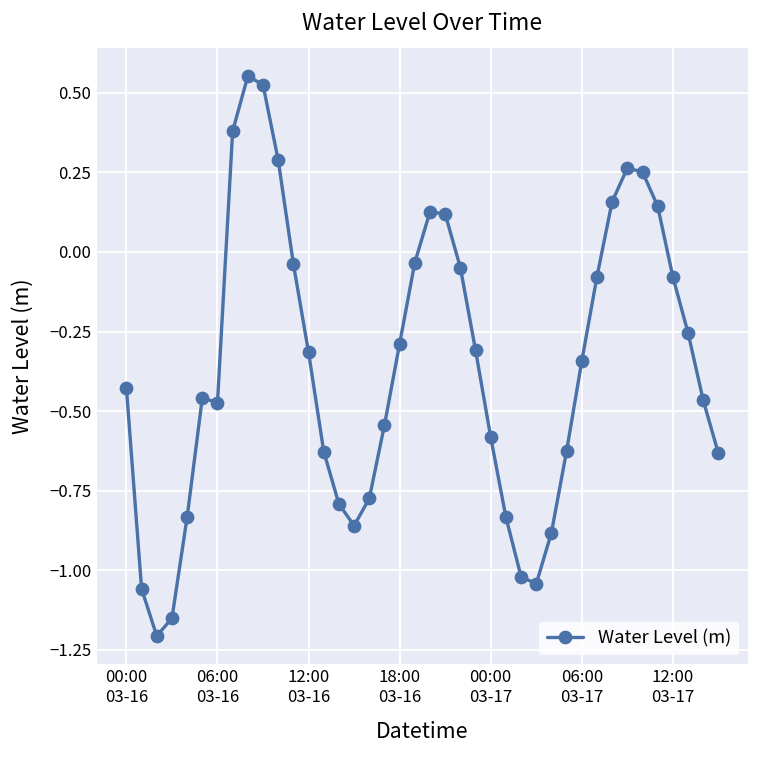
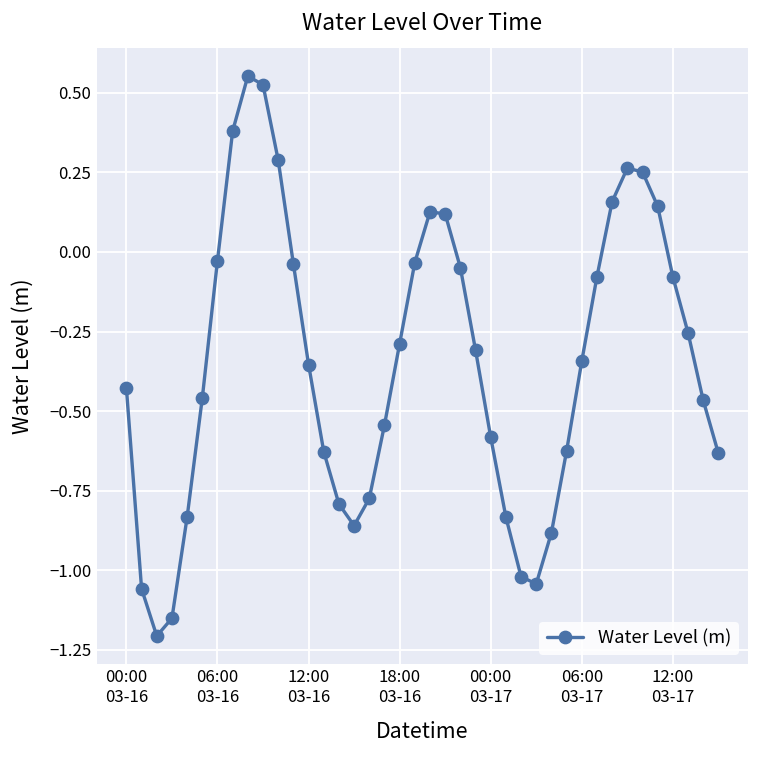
06:00 03-16: -0.47 -> -0.03
12:00 03-16: -0.32 -> -0.35
